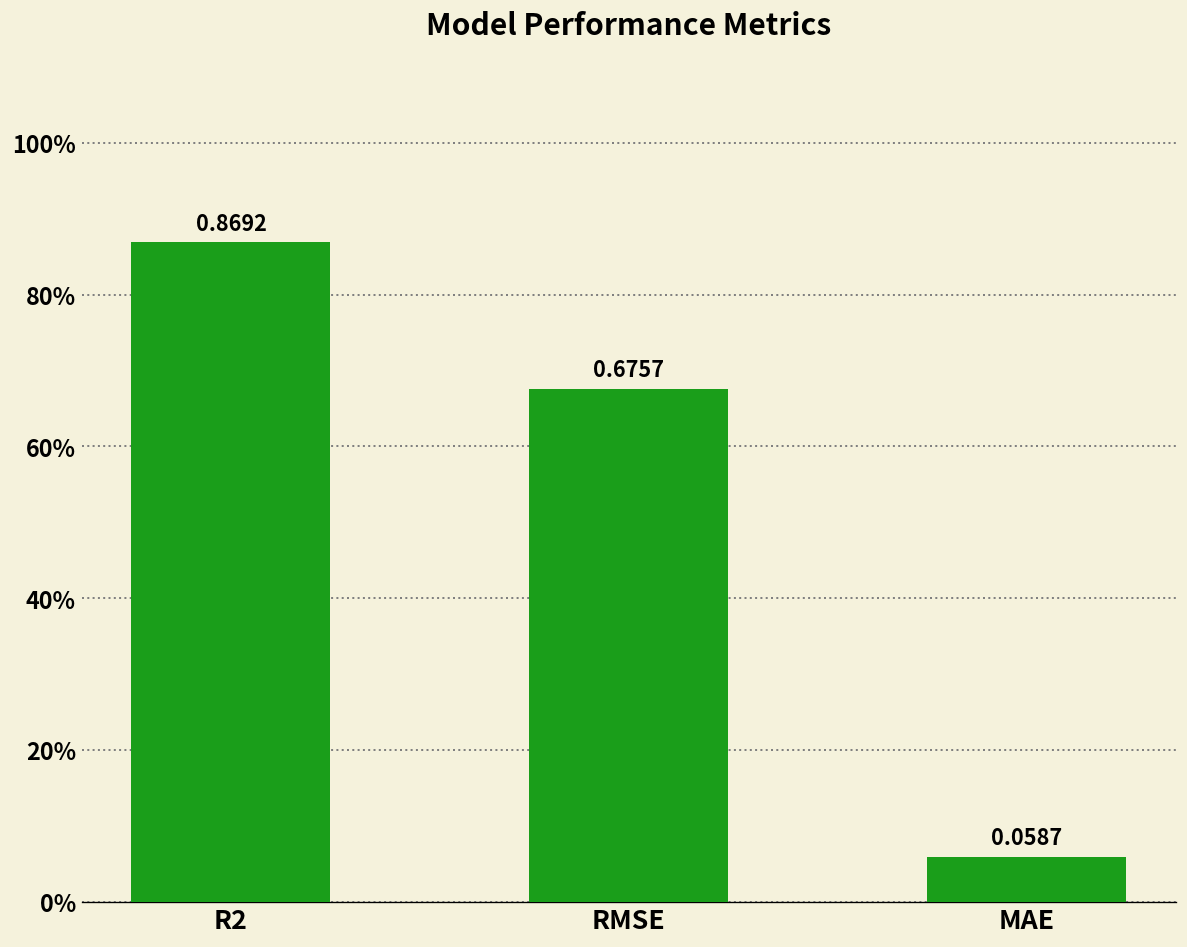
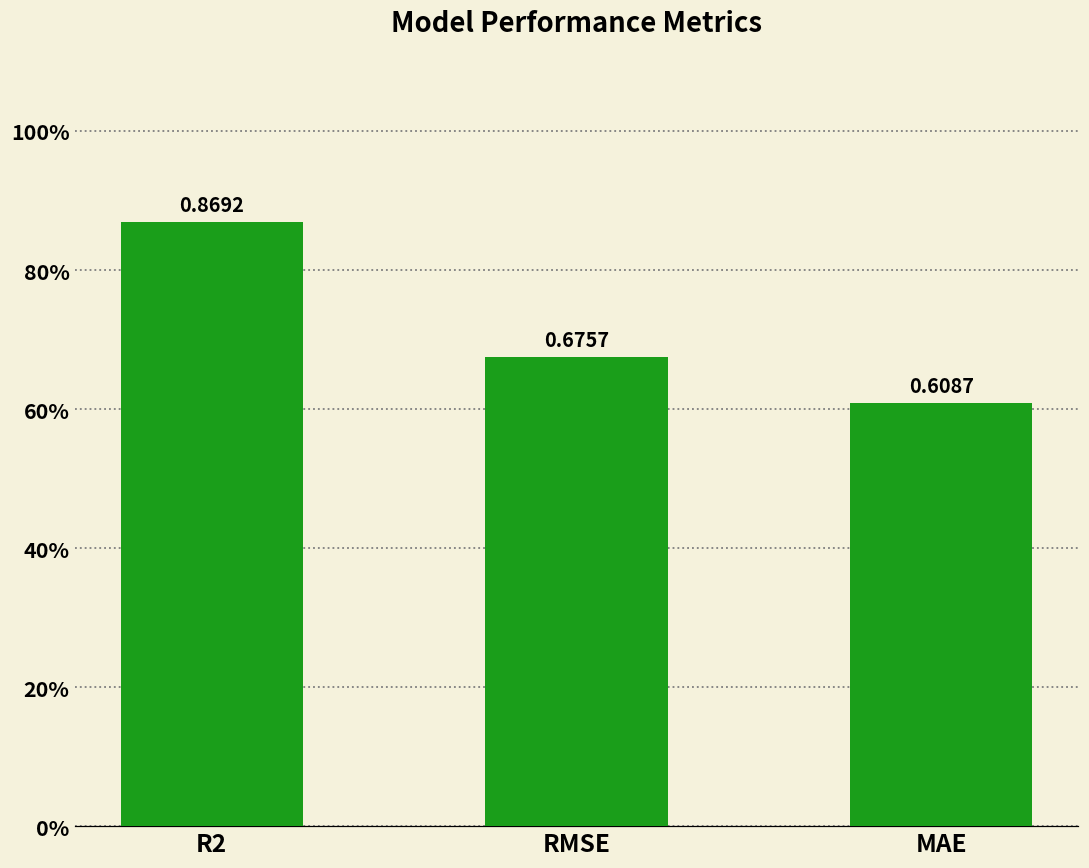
MAE: 0.0587 -> 0.6087
